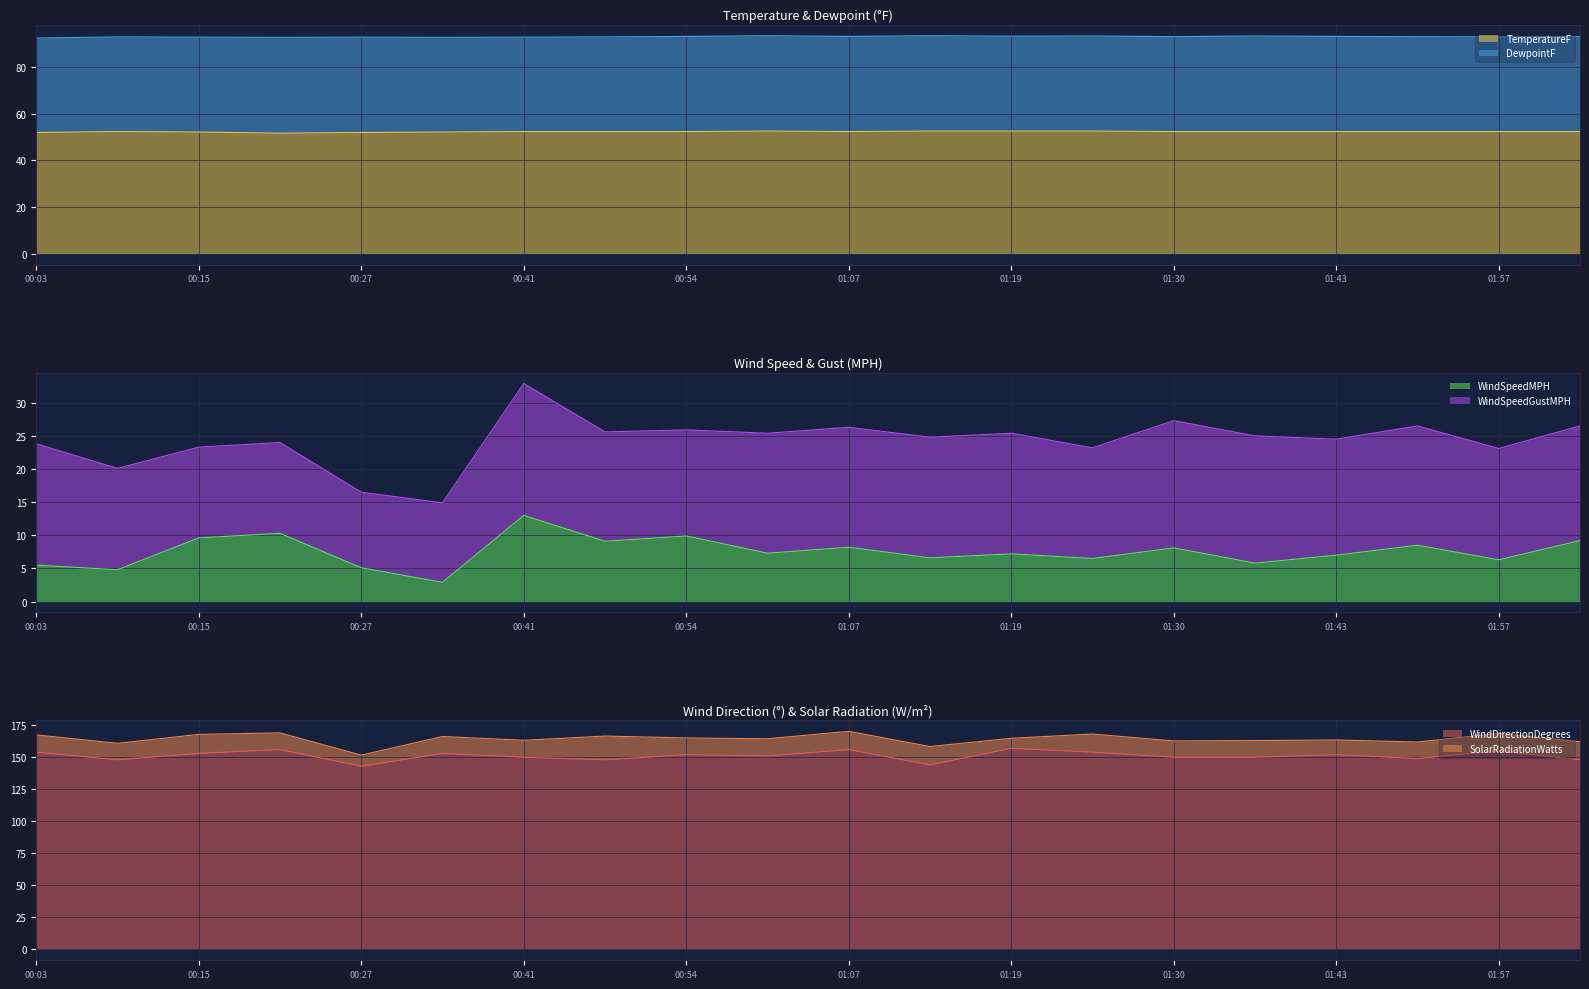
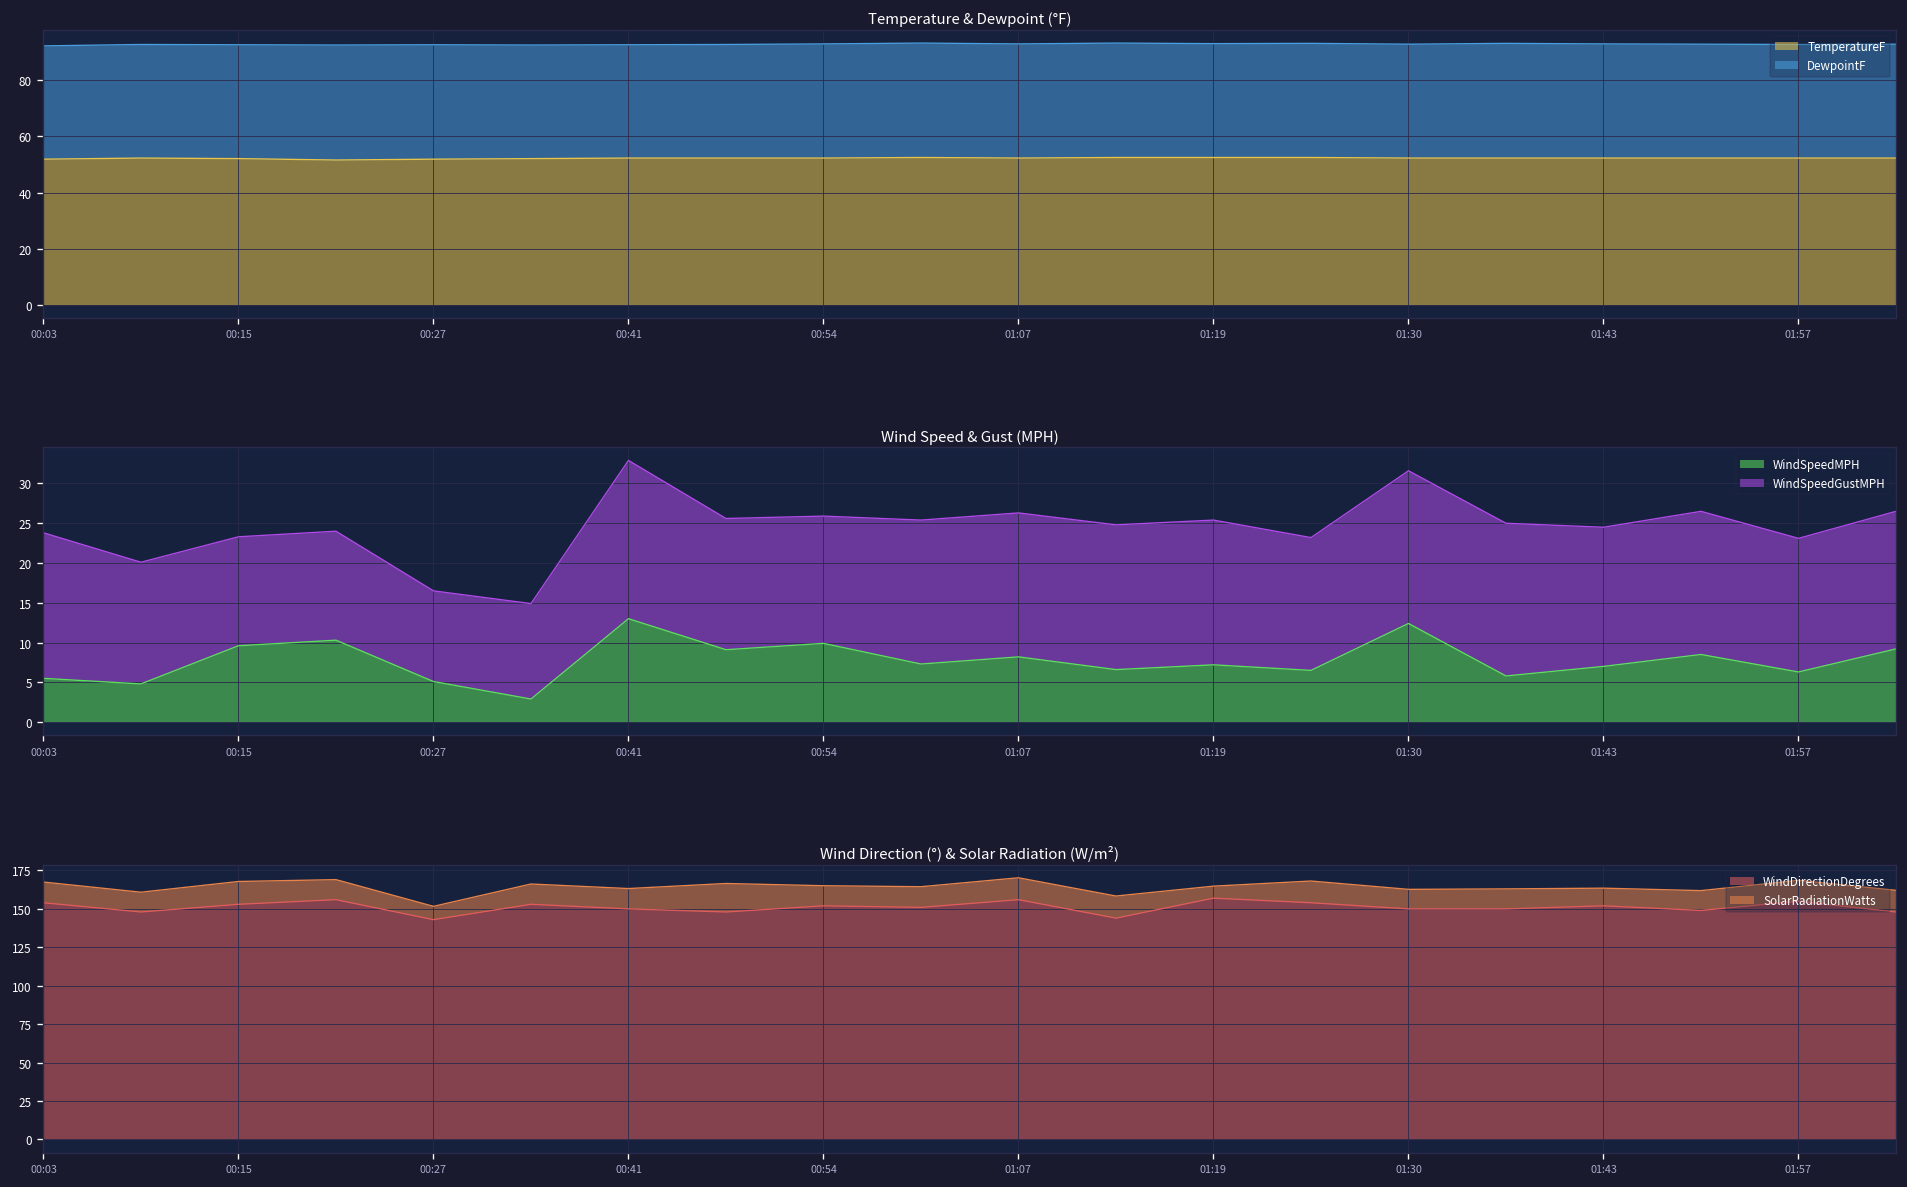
Wind Speed & Gust (MPH), WindSpeedMPH, 01:30: 8 -> 12
